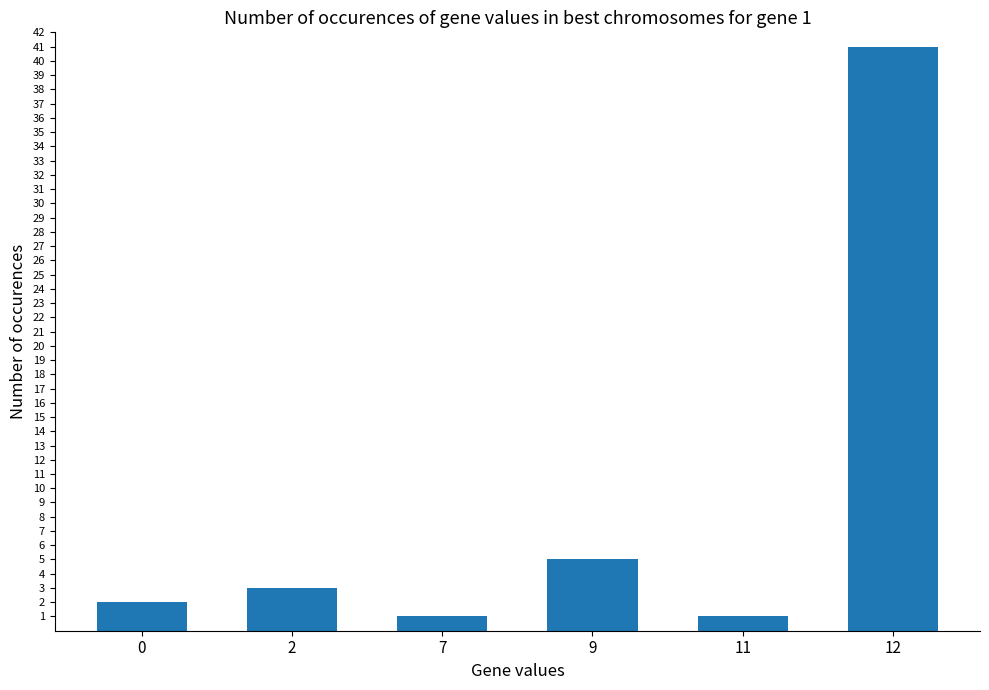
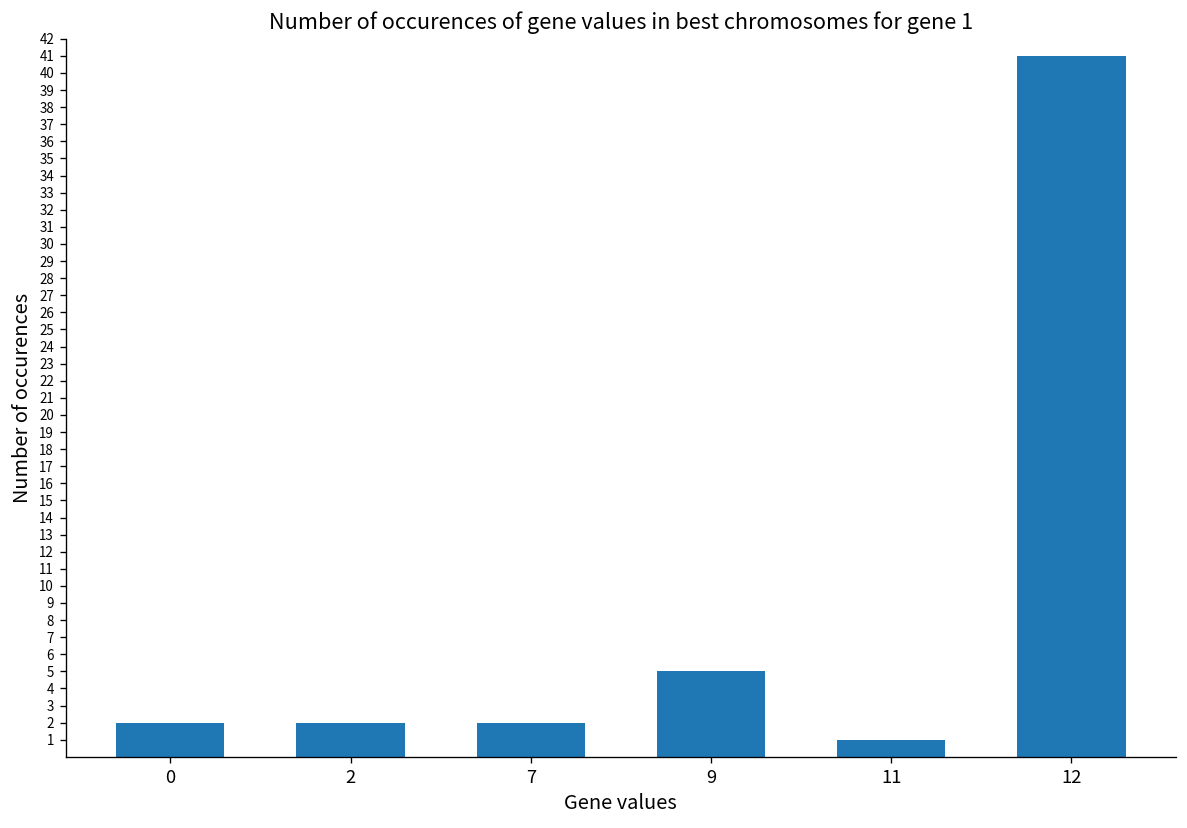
2: 3 -> 2
7: 1 -> 2
